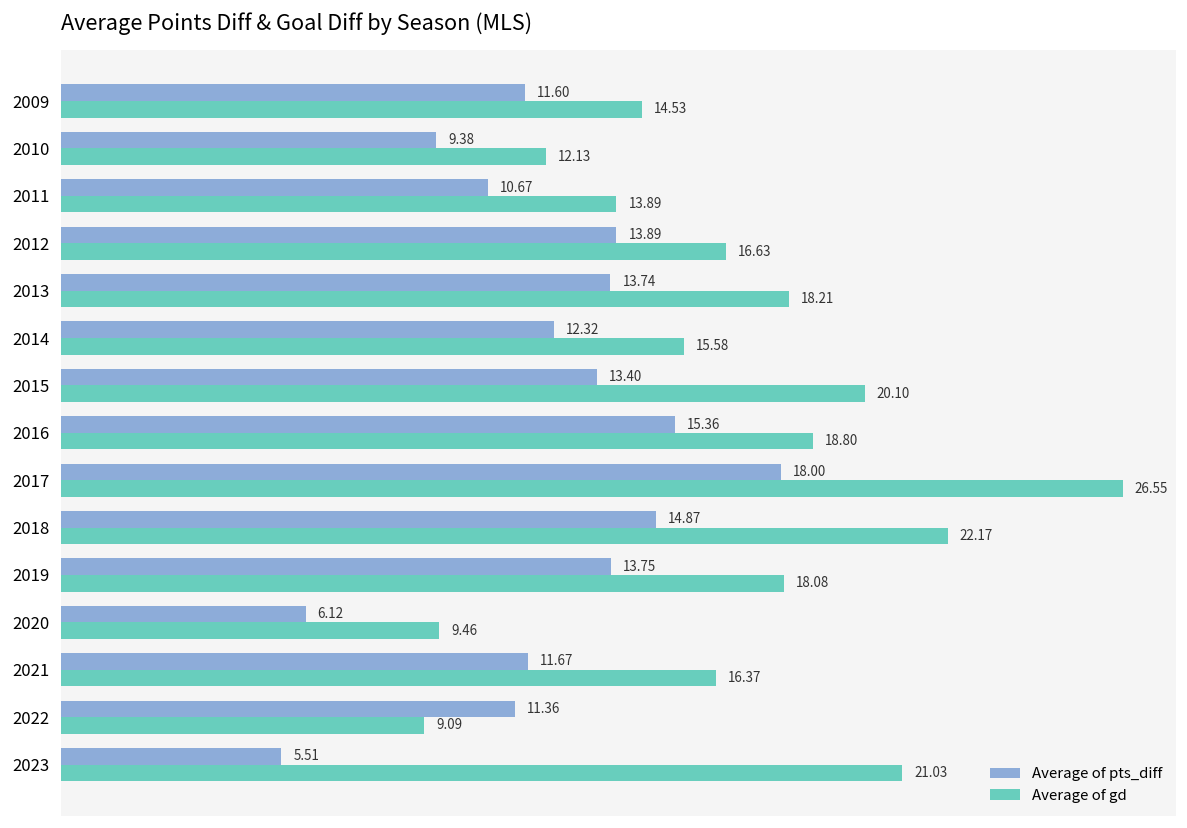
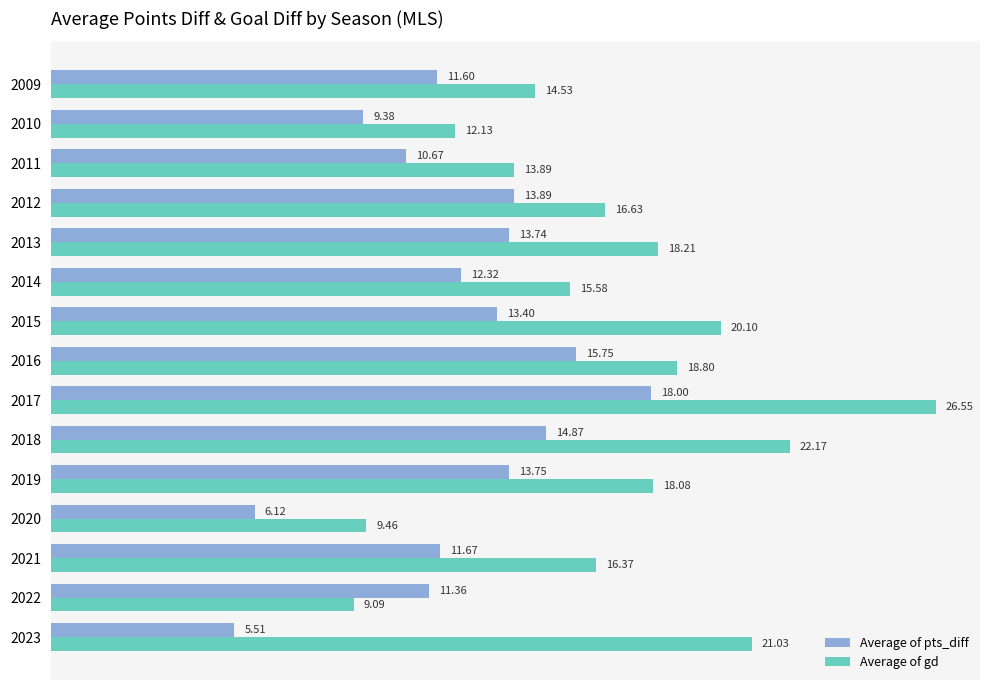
Average of pts_diff, 2016: 15.36 -> 15.75
